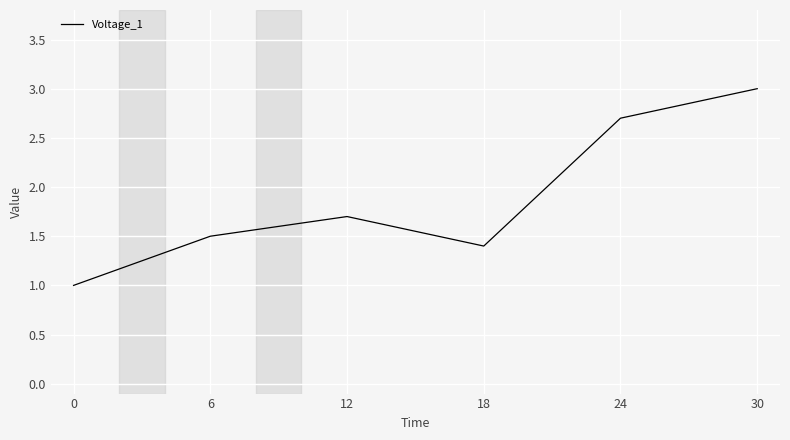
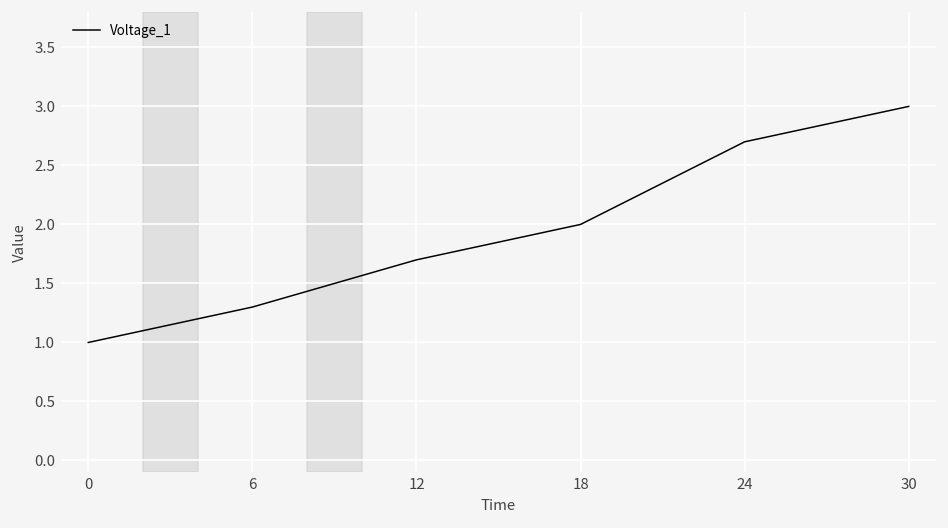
6: 1.5 -> 1.3
18: 1.4 -> 2.0
